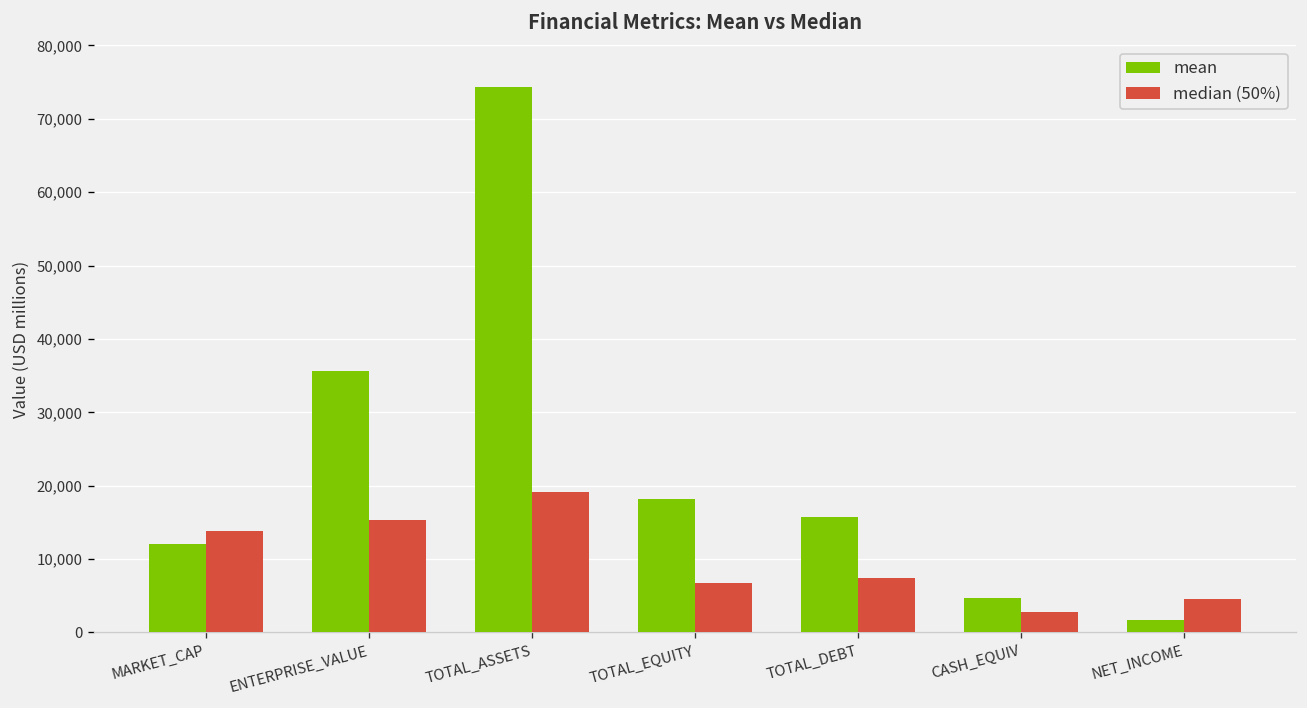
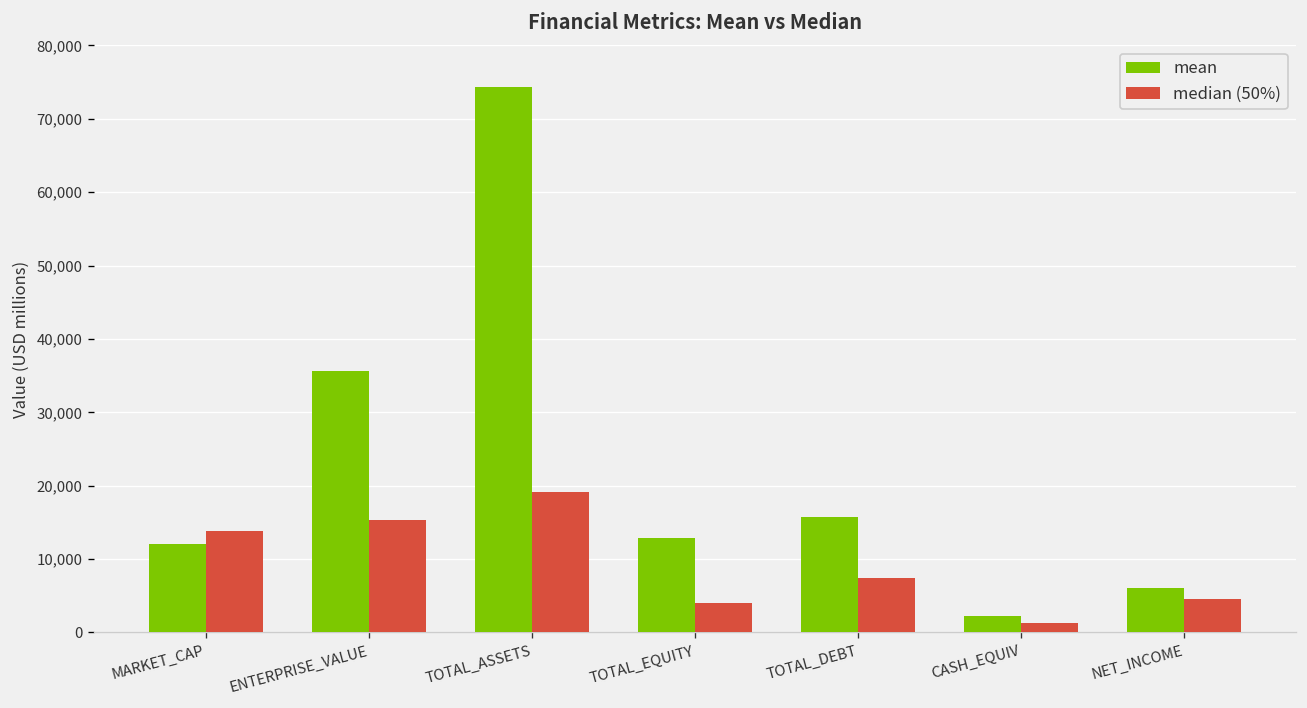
mean, TOTAL_EQUITY: 18,000 -> 13,000
median (50%), TOTAL_EQUITY: 7,000 -> 4,000
mean, CASH_EQUIV: 5,000 -> 2,000
median (50%), CASH_EQUIV: 3,000 -> 1,000
mean, NET_INCOME: 2,000 -> 6,000
